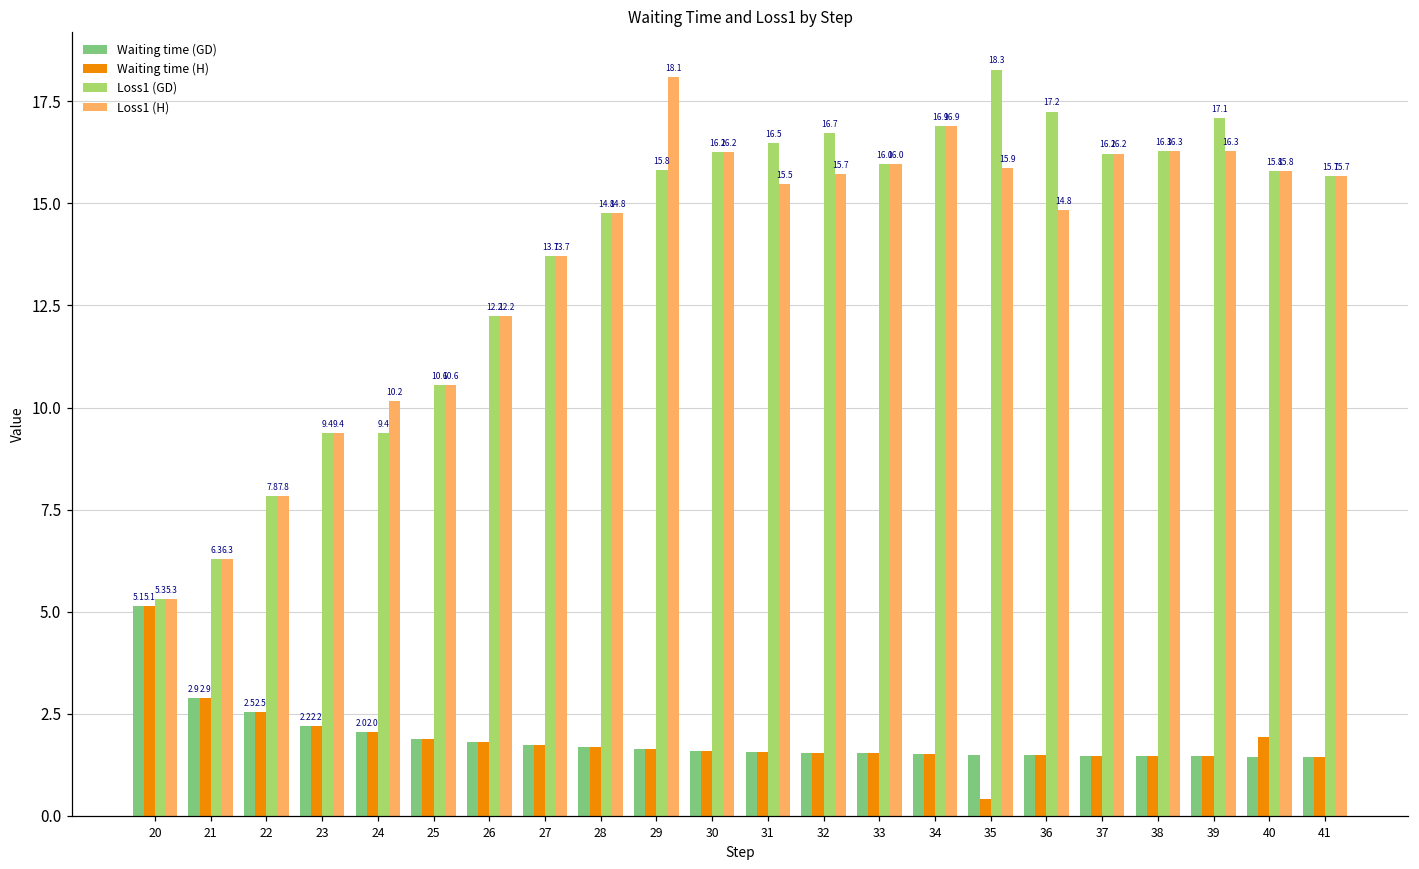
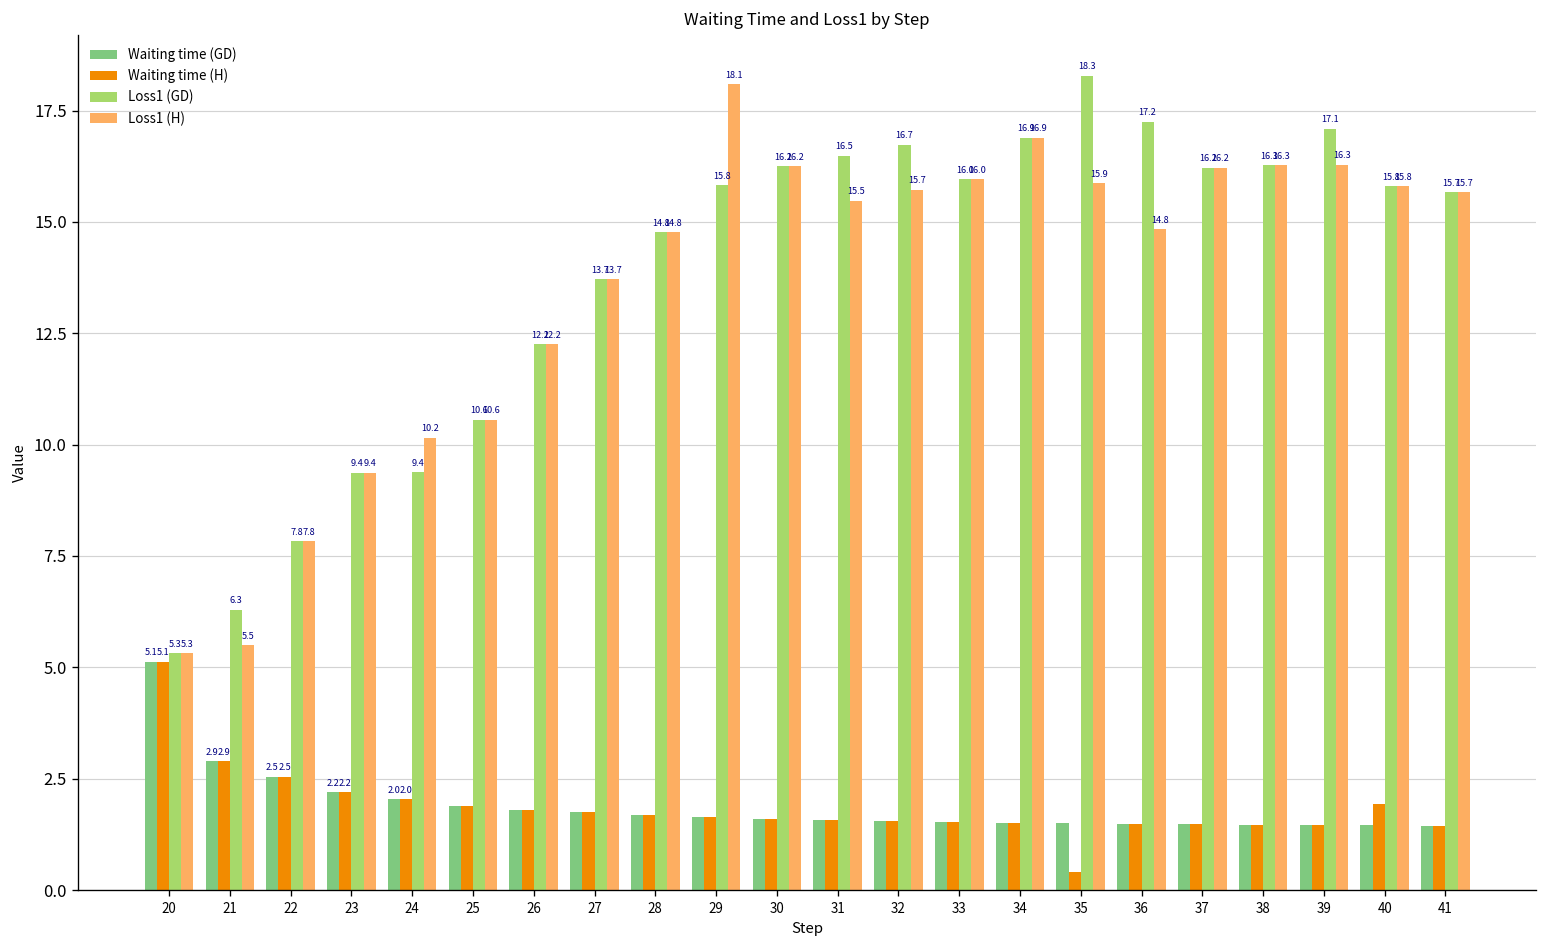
Loss1 (H), 21: 6.3 -> 5.5
